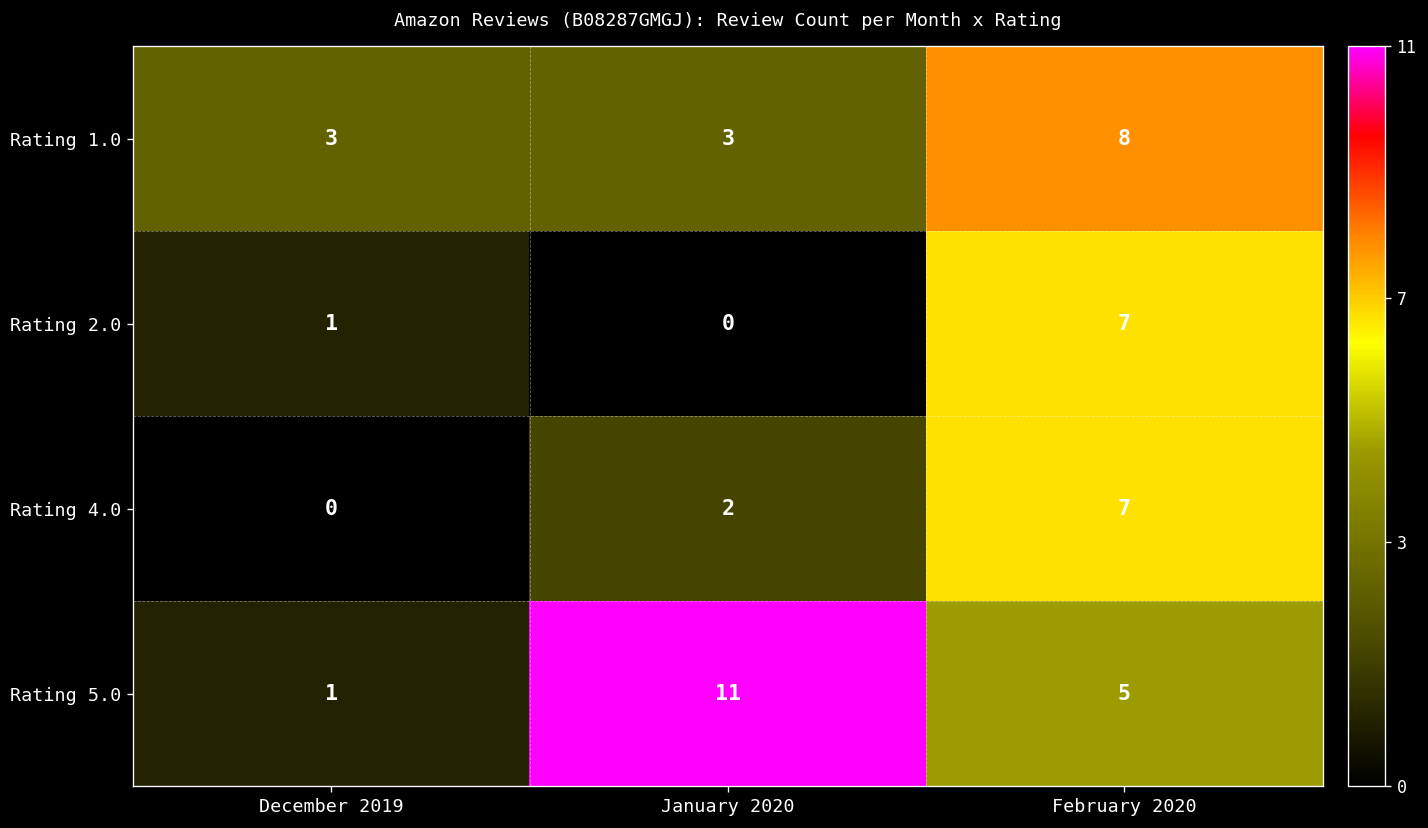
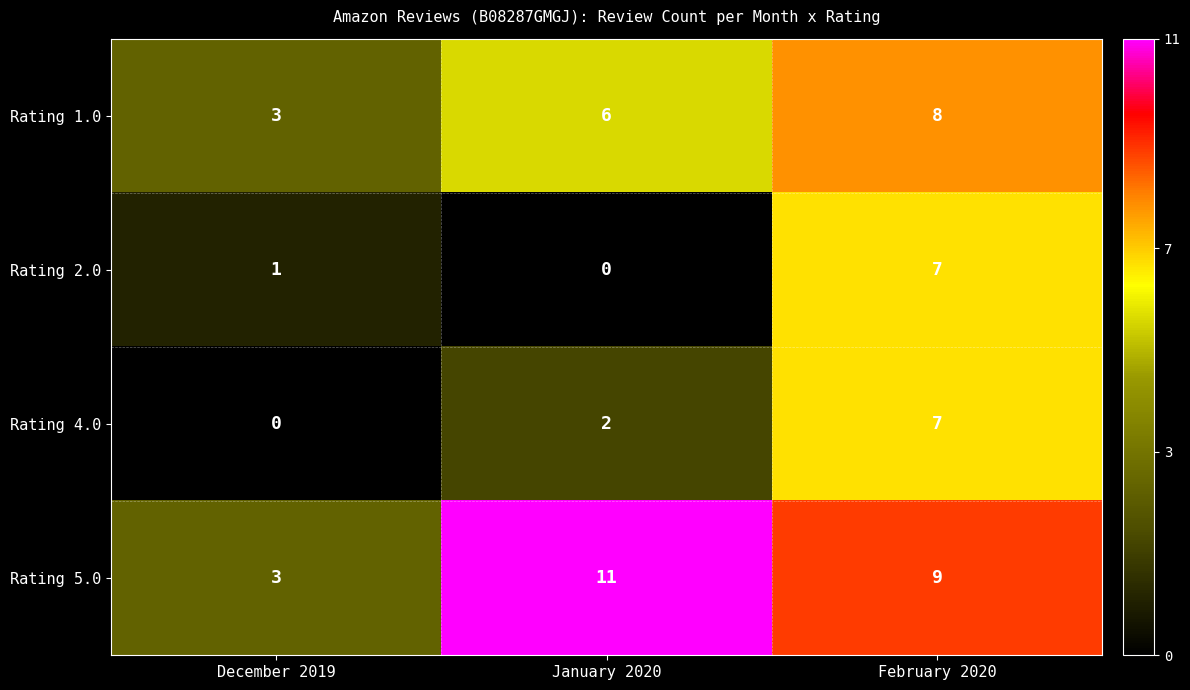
Rating 1.0, January 2020: 3 -> 6
Rating 5.0, December 2019: 1 -> 3
Rating 5.0, February 2020: 5 -> 9
